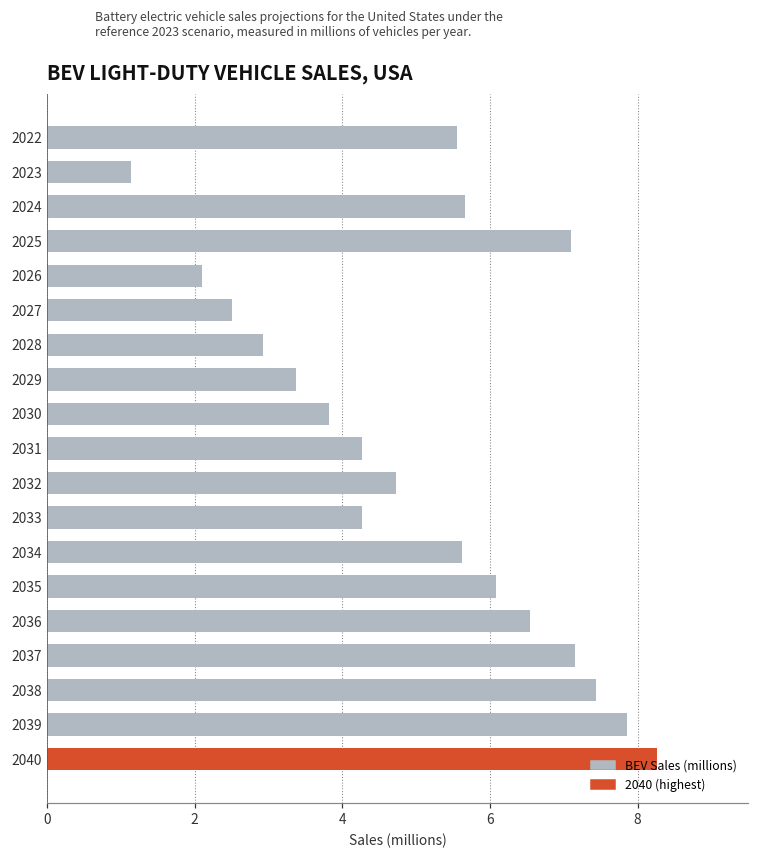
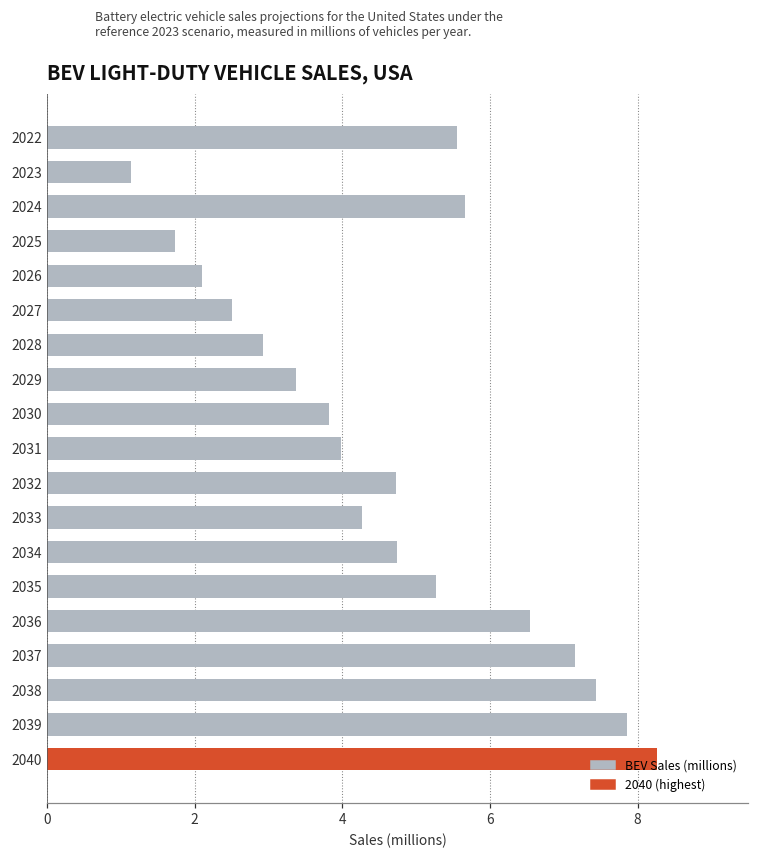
2025: 7.1 -> 1.7
2031: 4.3 -> 4.0
2034: 5.6 -> 4.7
2035: 6.1 -> 5.3
